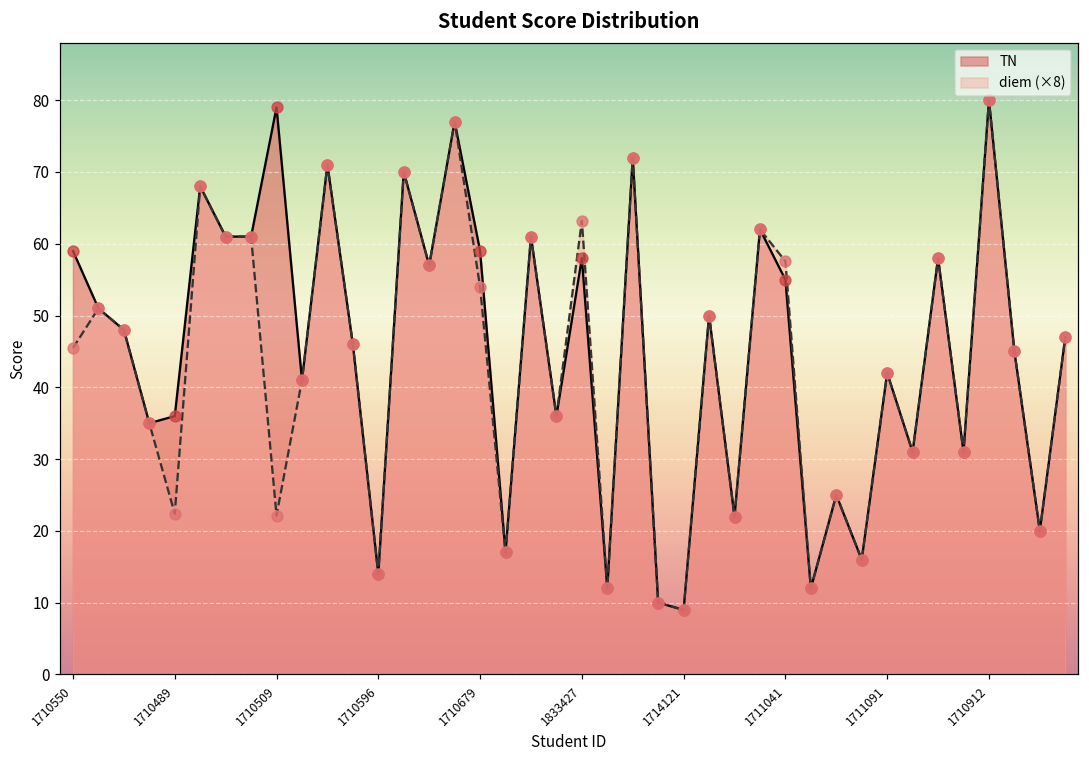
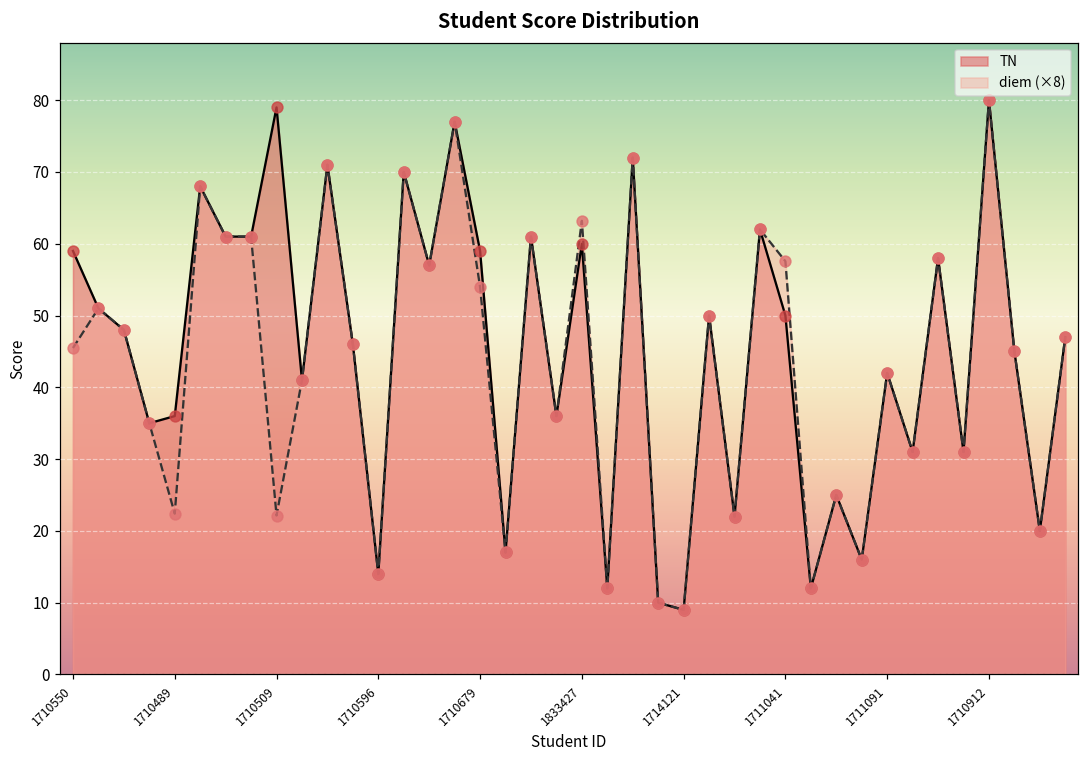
TN, 1833427: 58 -> 60
TN, 1711041: 55 -> 50
